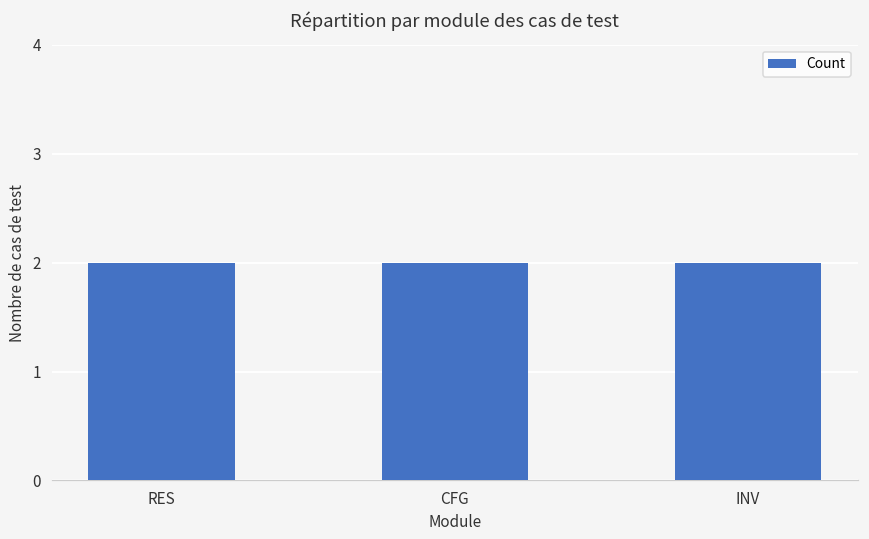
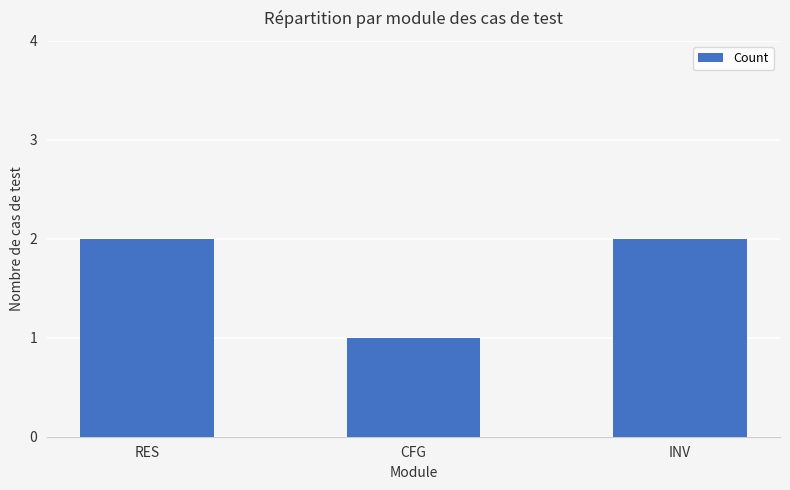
CFG: 2 -> 1
